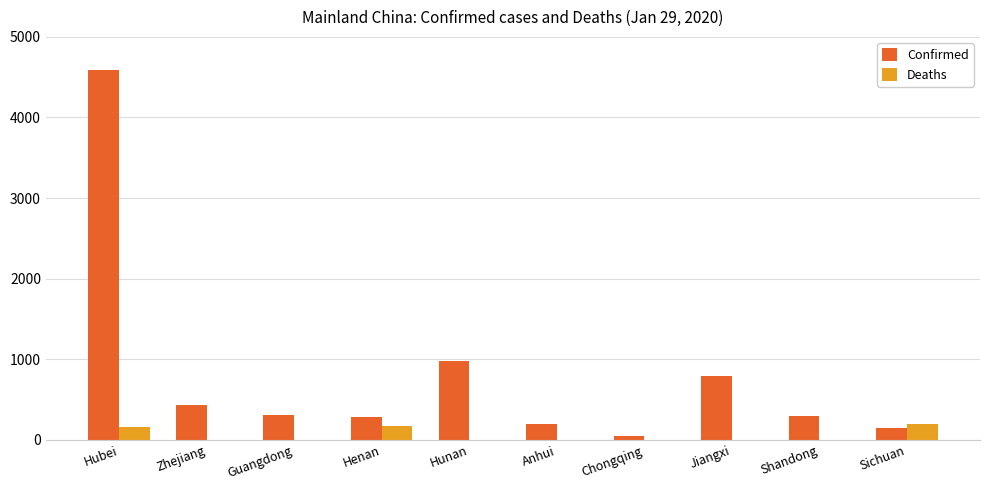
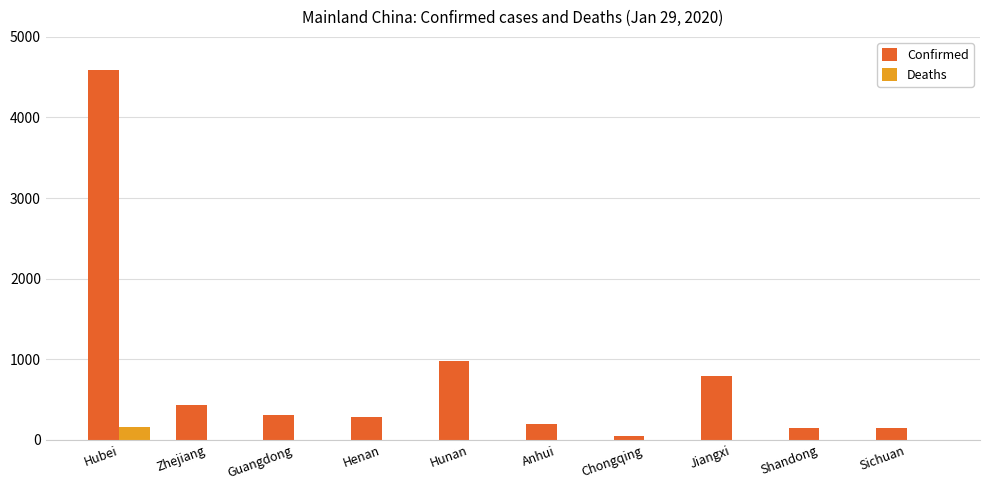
Deaths, Henan: 200 -> 0
Confirmed, Shandong: 300 -> 100
Deaths, Sichuan: 200 -> 0
